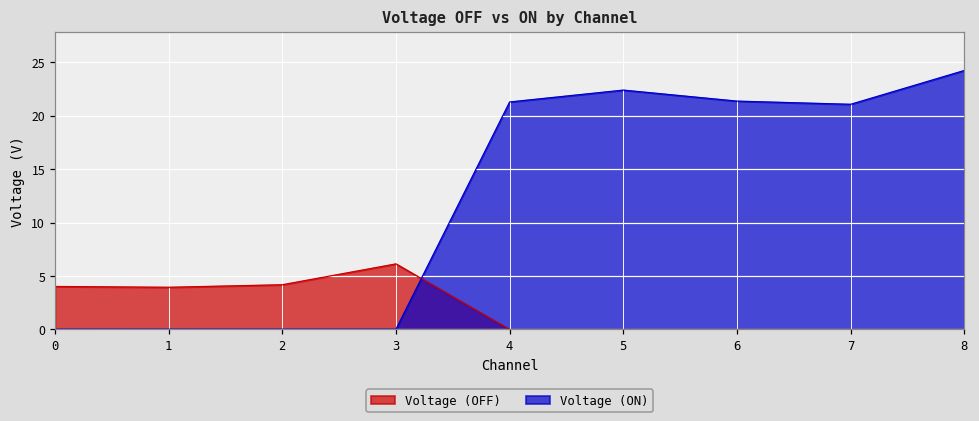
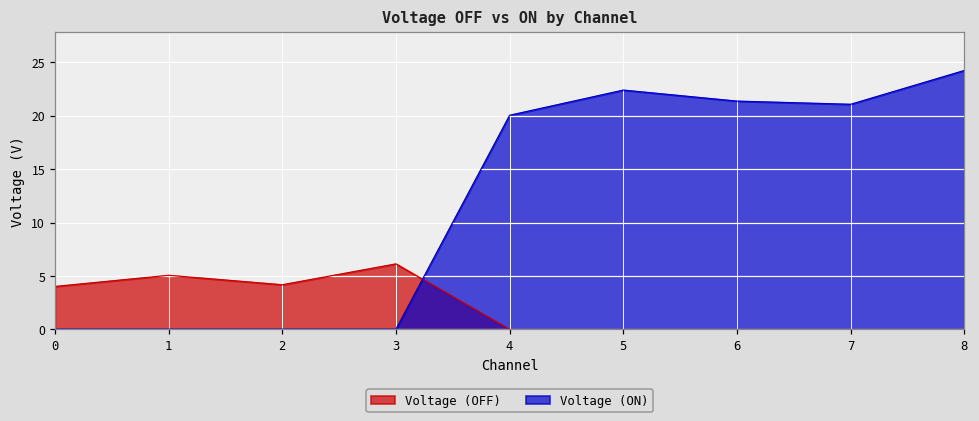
Voltage (OFF), 1: 4 -> 5
Voltage (ON), 4: 21 -> 20
